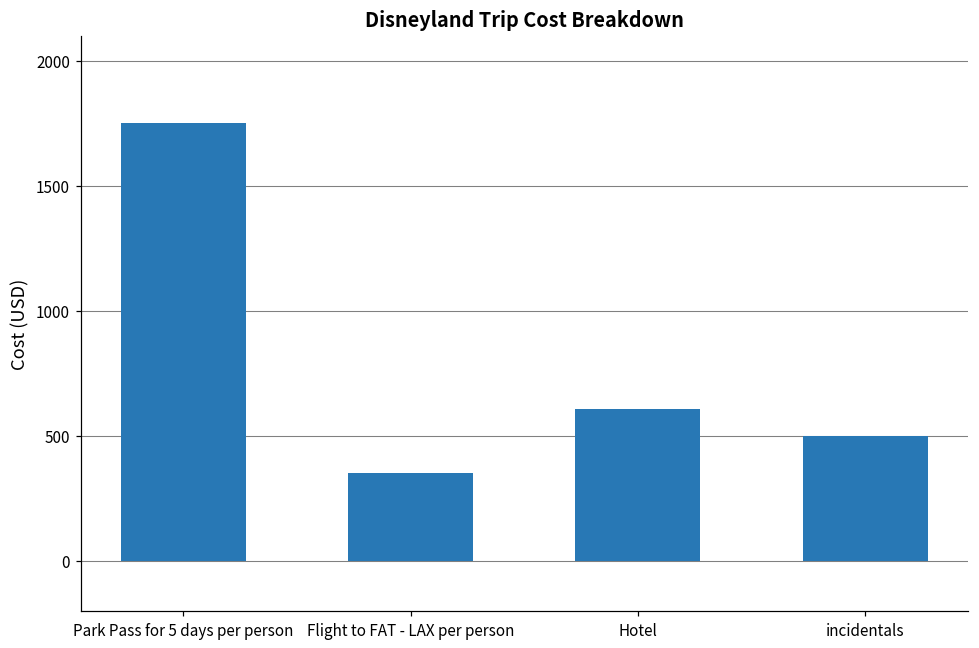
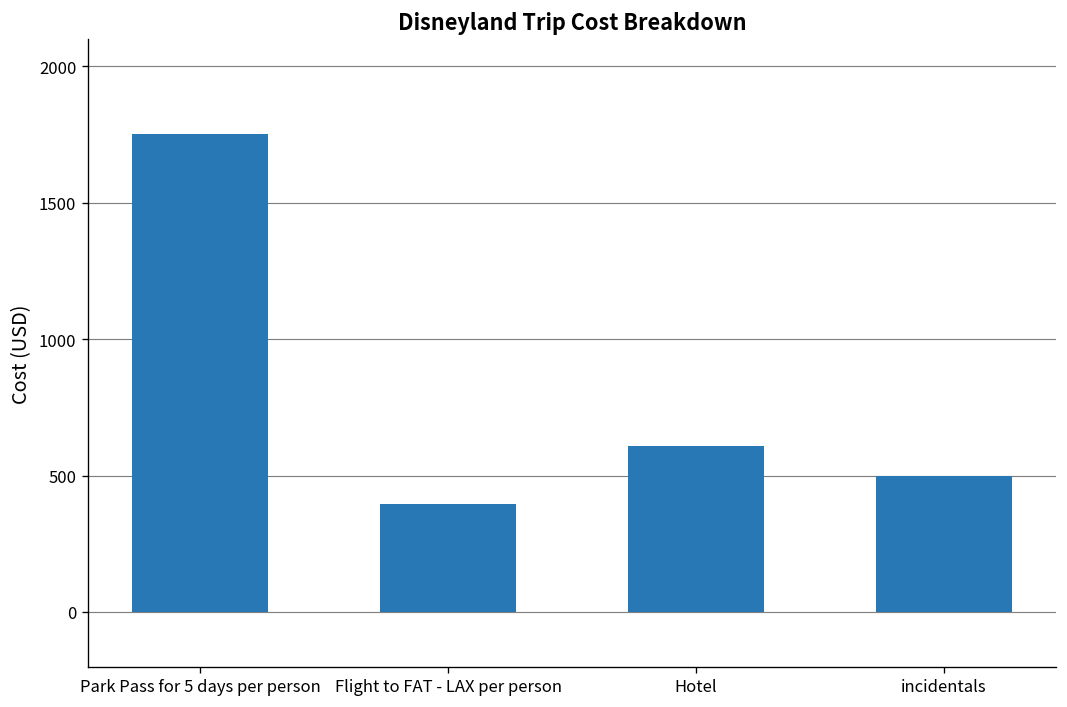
Flight to FAT - LAX per person: 350 -> 400
